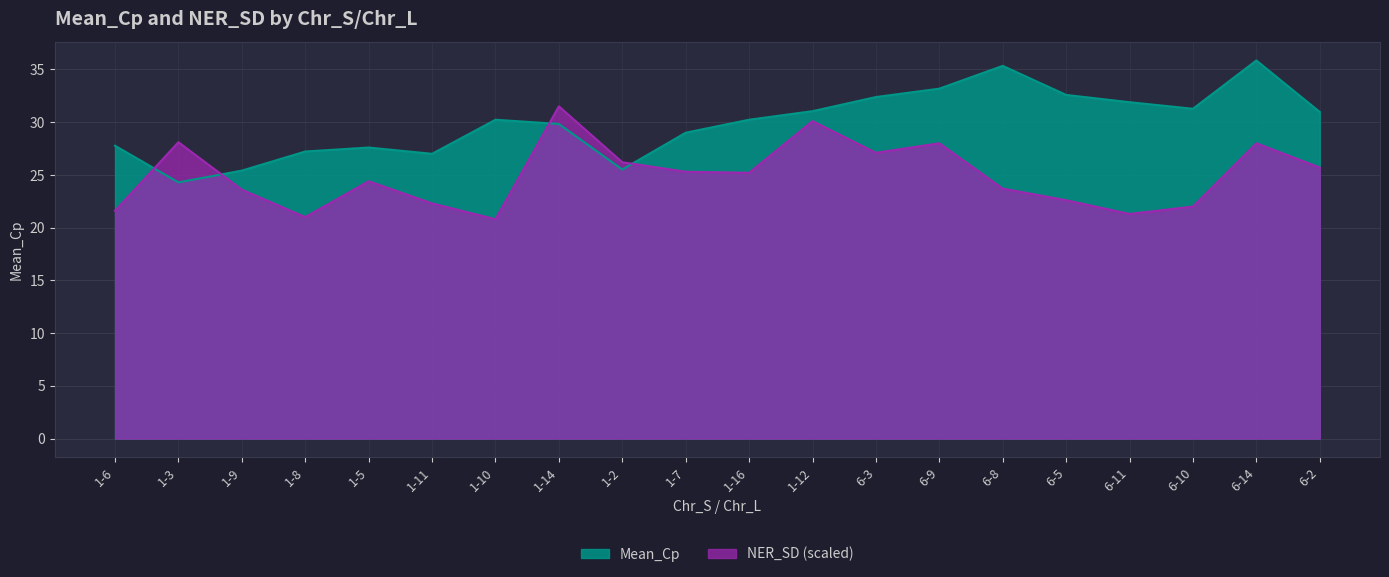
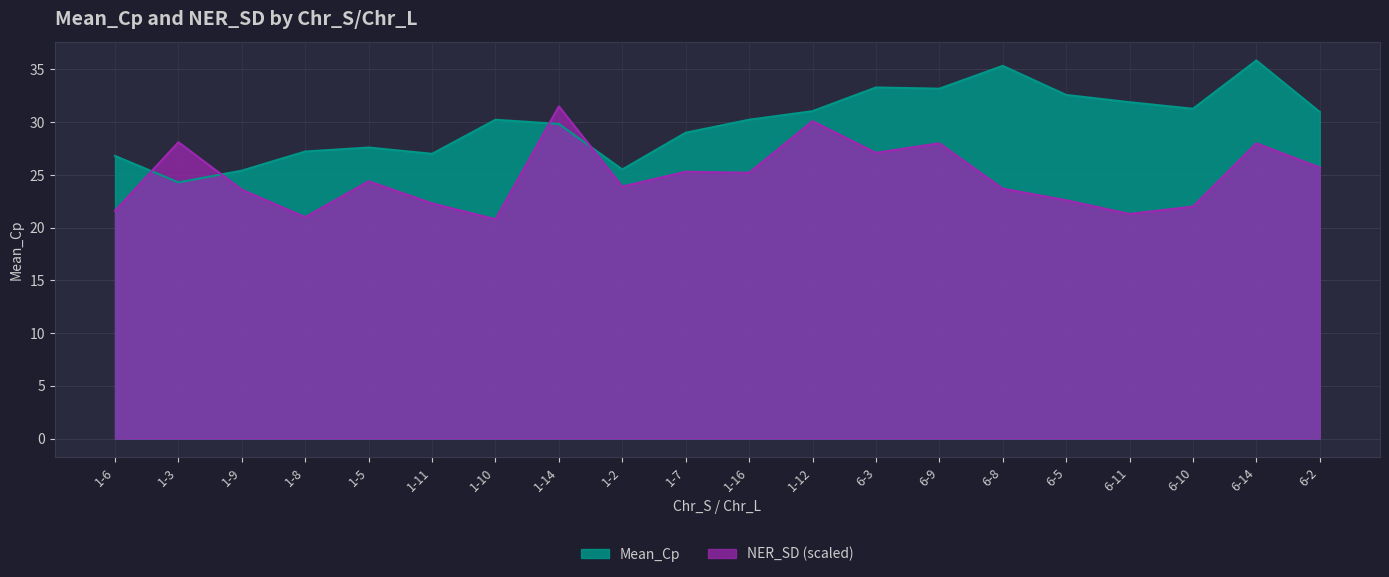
Mean_Cp, 1-6: 27.8 -> 26.8
NER_SD (scaled), 1-2: 26.2 -> 23.9
Mean_Cp, 6-3: 32.4 -> 33.3
